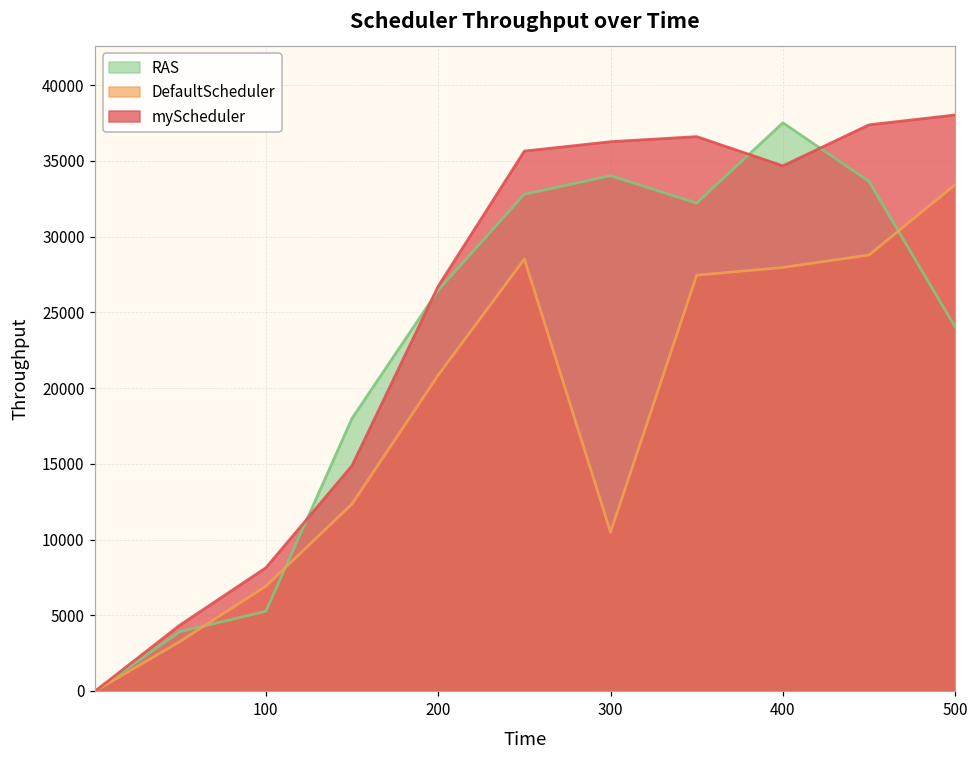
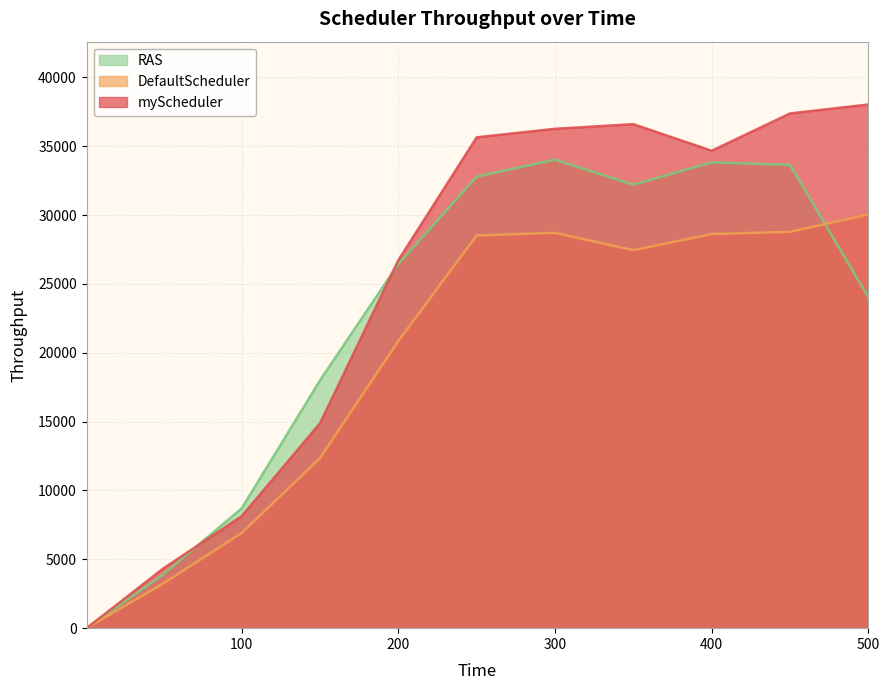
RAS, 100: 5300 -> 8700
DefaultScheduler, 300: 10500 -> 28700
RAS, 400: 37500 -> 33800
DefaultScheduler, 400: 28000 -> 28600
DefaultScheduler, 500: 33400 -> 30100
